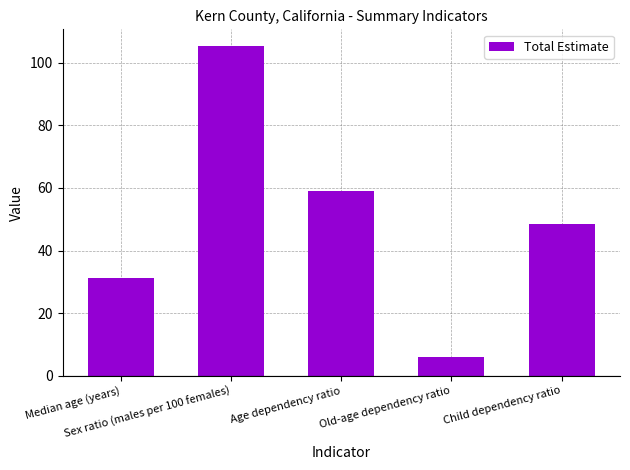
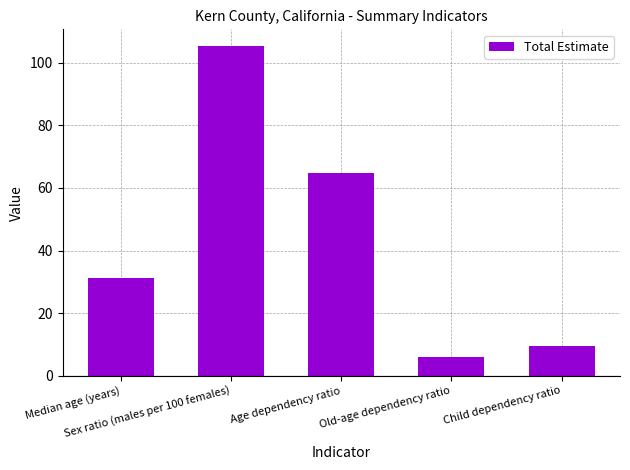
Age dependency ratio: 59 -> 65
Child dependency ratio: 49 -> 10
